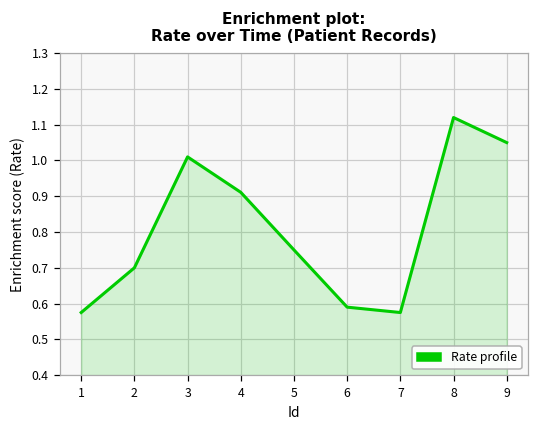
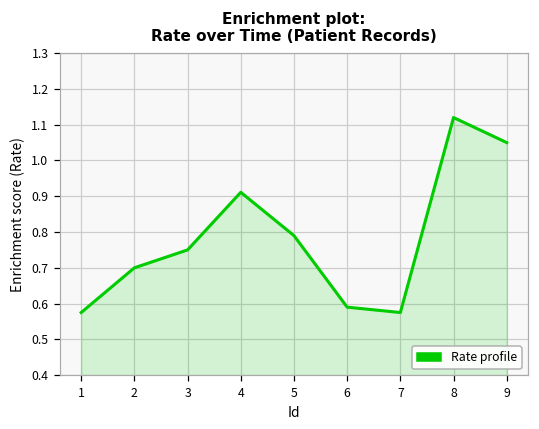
3: 1.01 -> 0.75
5: 0.75 -> 0.79
